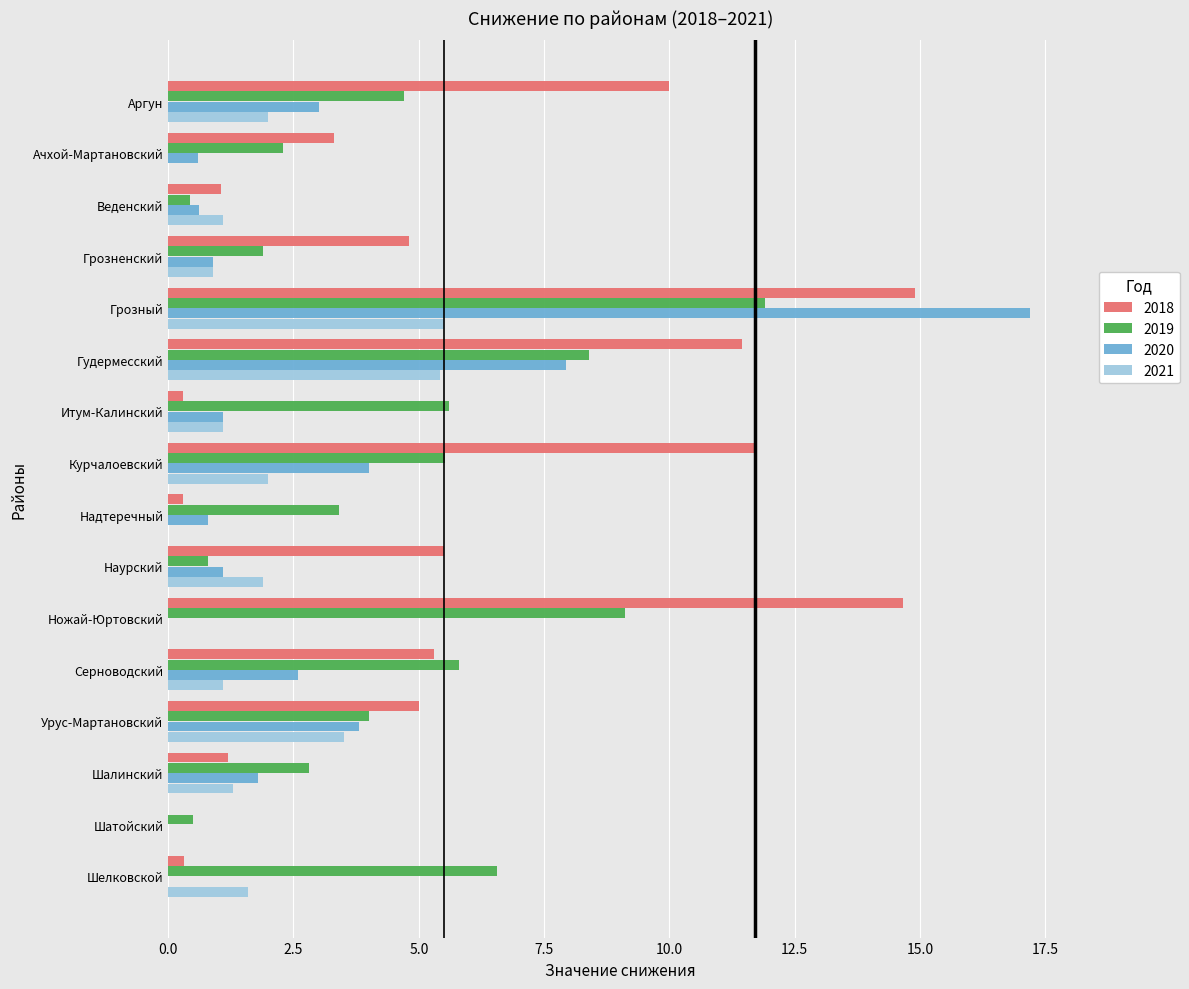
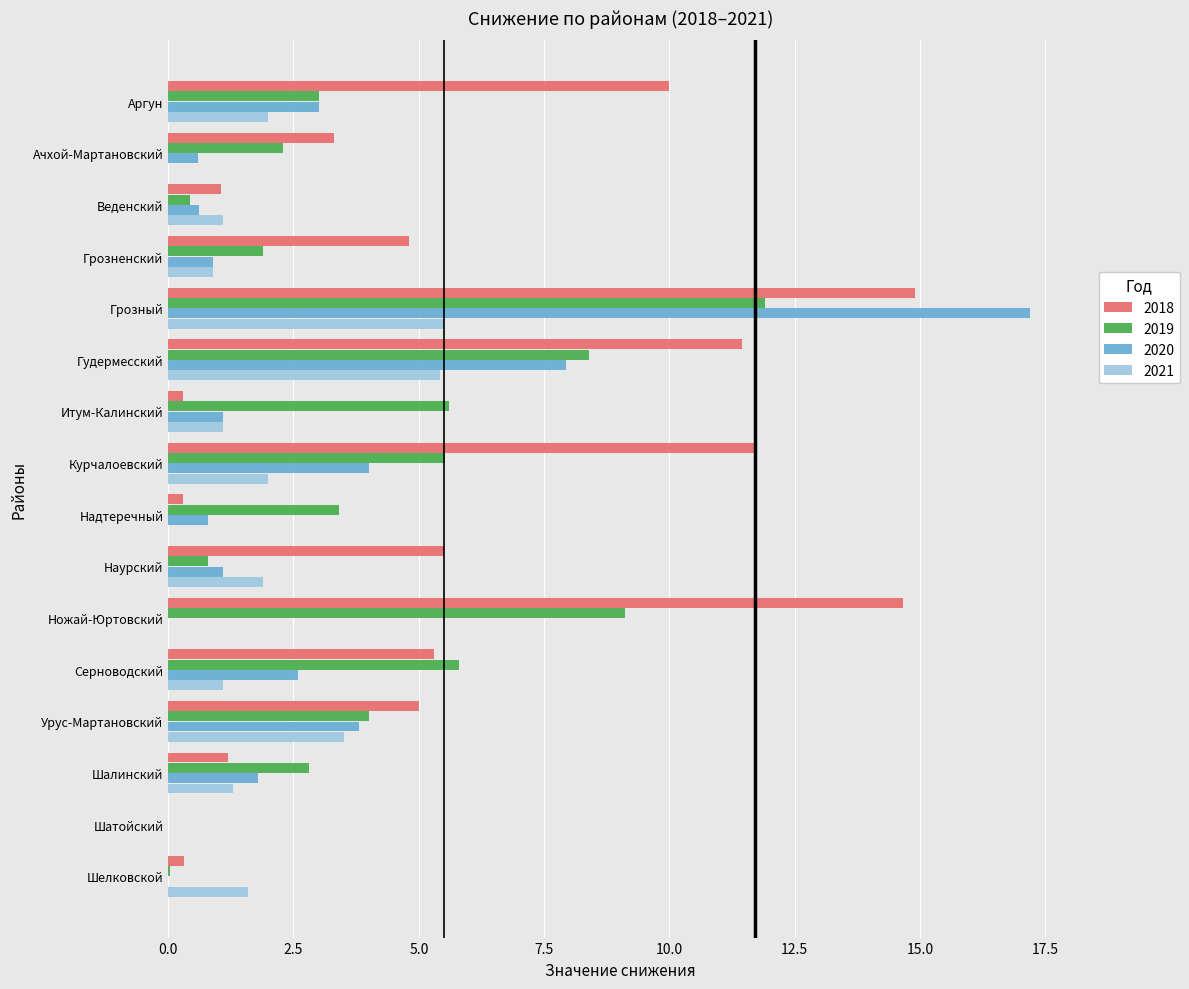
2019, Аргун: 4.7 -> 3.0
2019, Шатойский: 0.5 -> 0.0
2019, Шелковской: 6.6 -> 0.0
